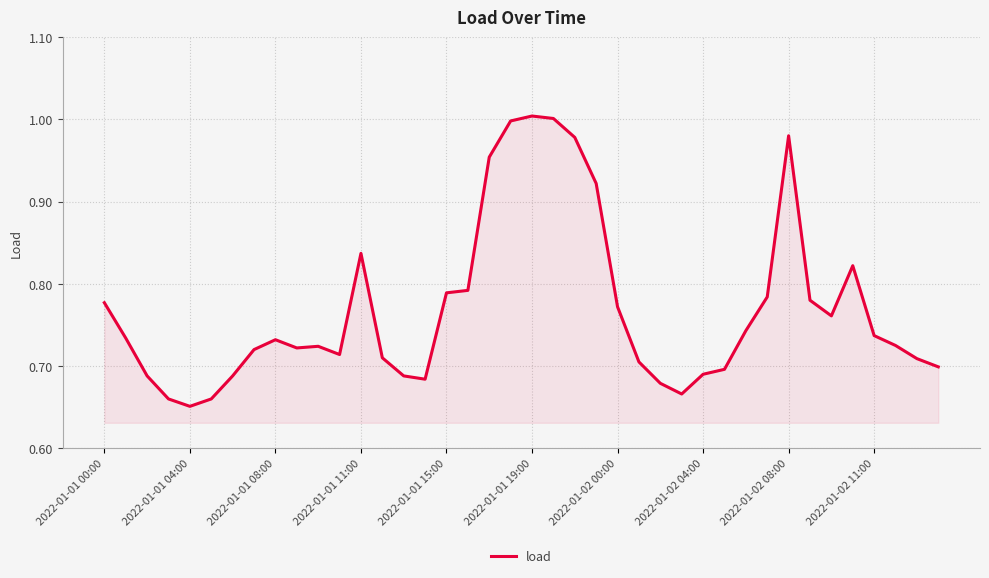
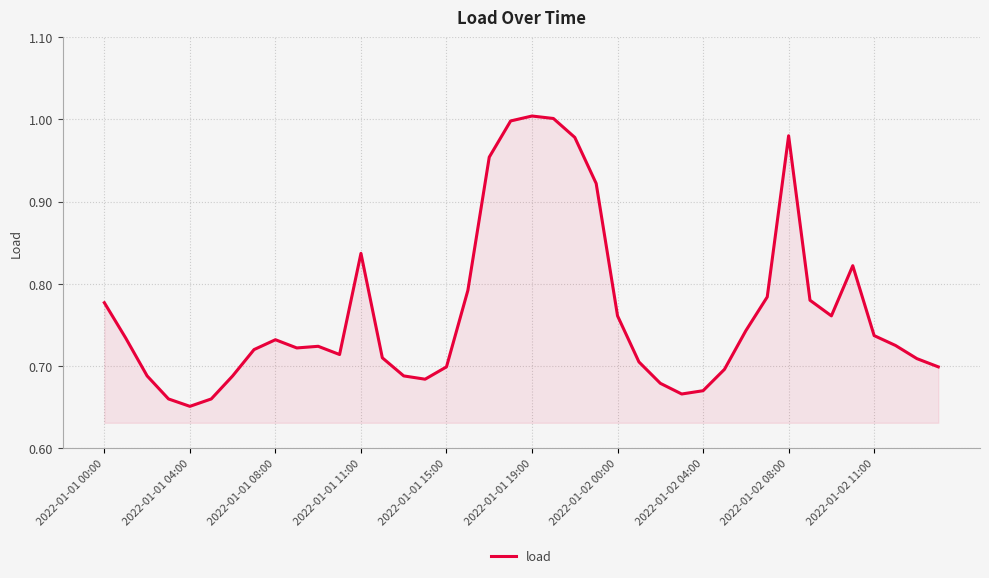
2022-01-01 15:00: 0.79 -> 0.70
2022-01-02 00:00: 0.77 -> 0.76
2022-01-02 04:00: 0.69 -> 0.67
